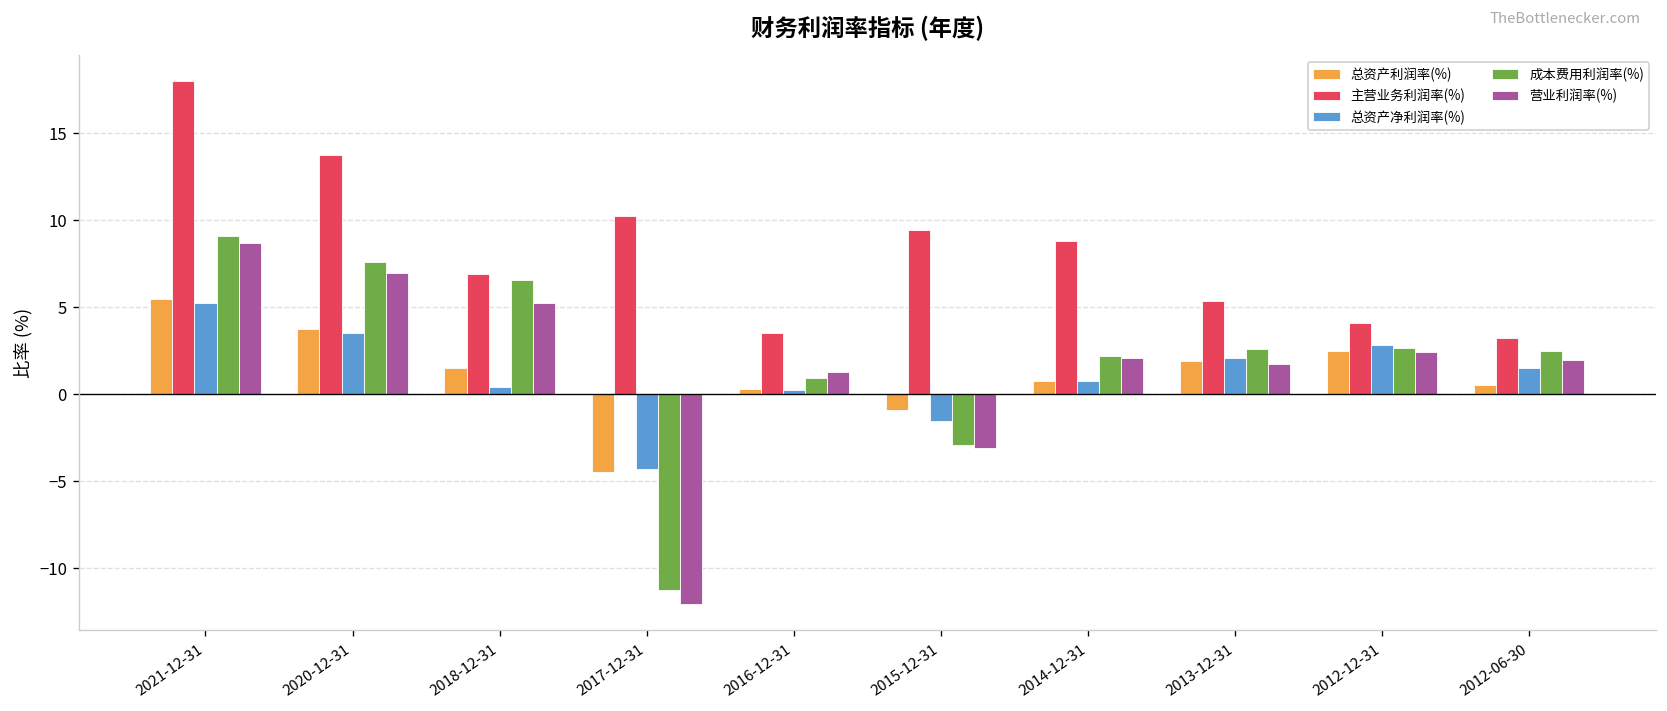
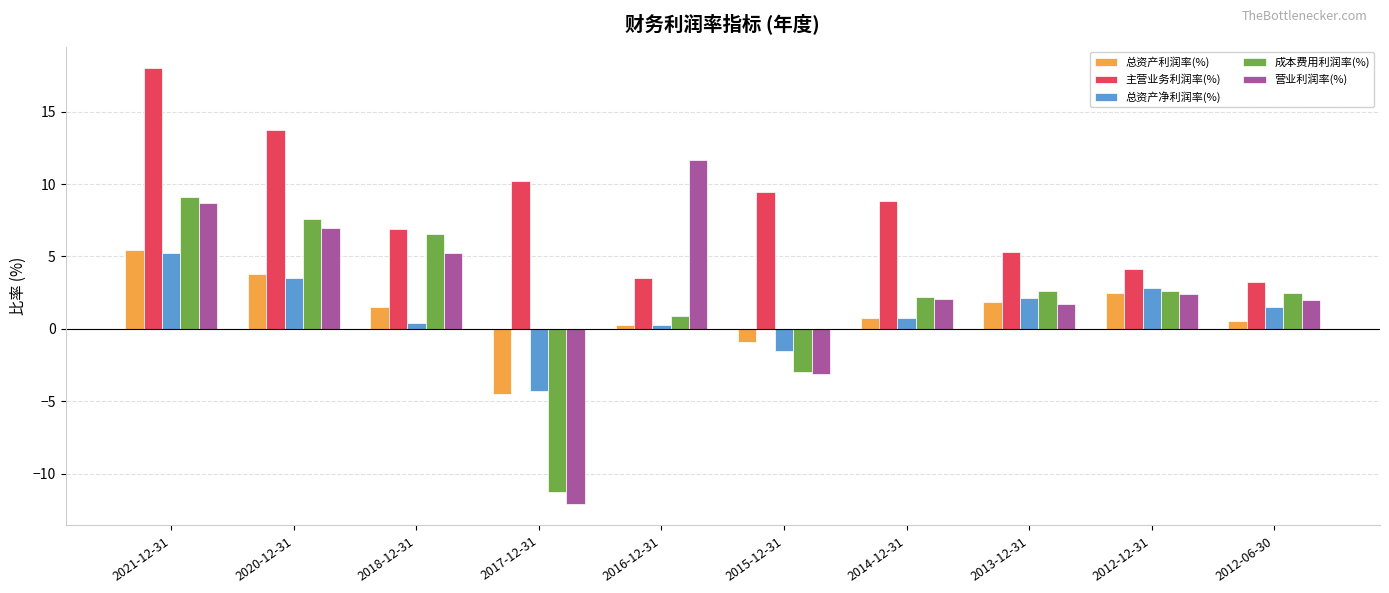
营业利润率(%), 2016-12-31: 1.3 -> 11.6
